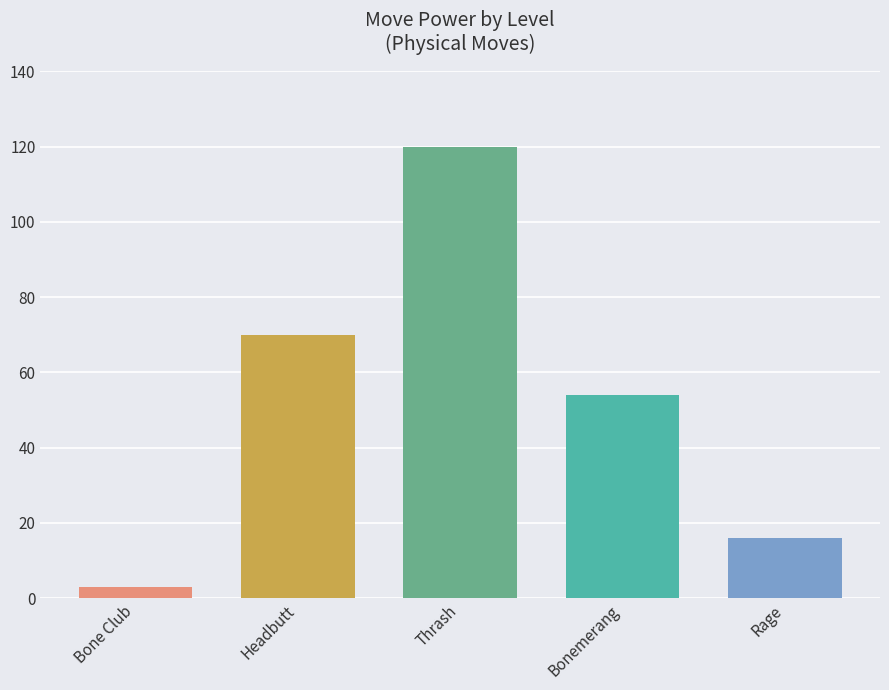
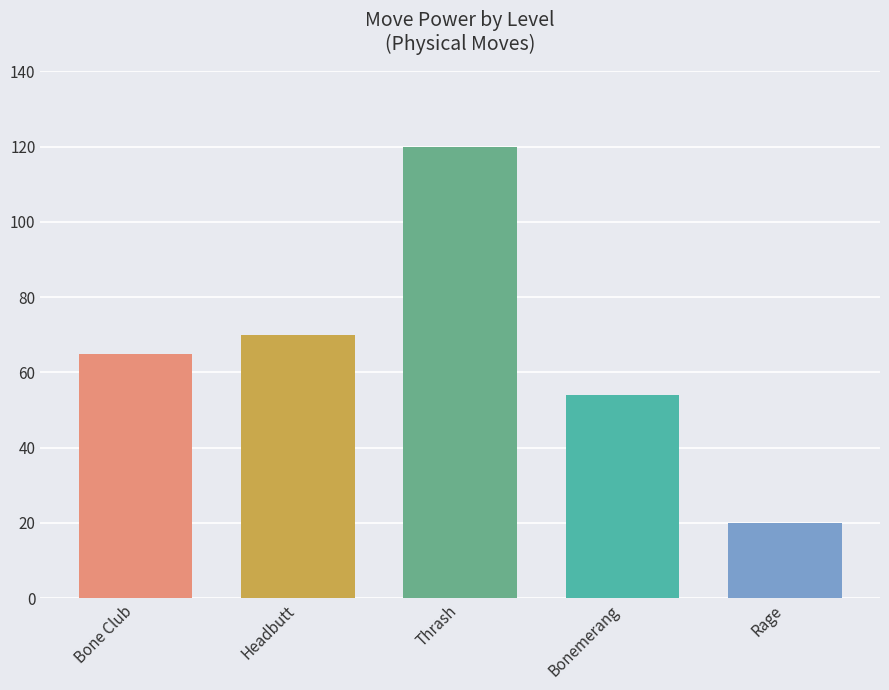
Bone Club: 3 -> 65
Rage: 16 -> 20
